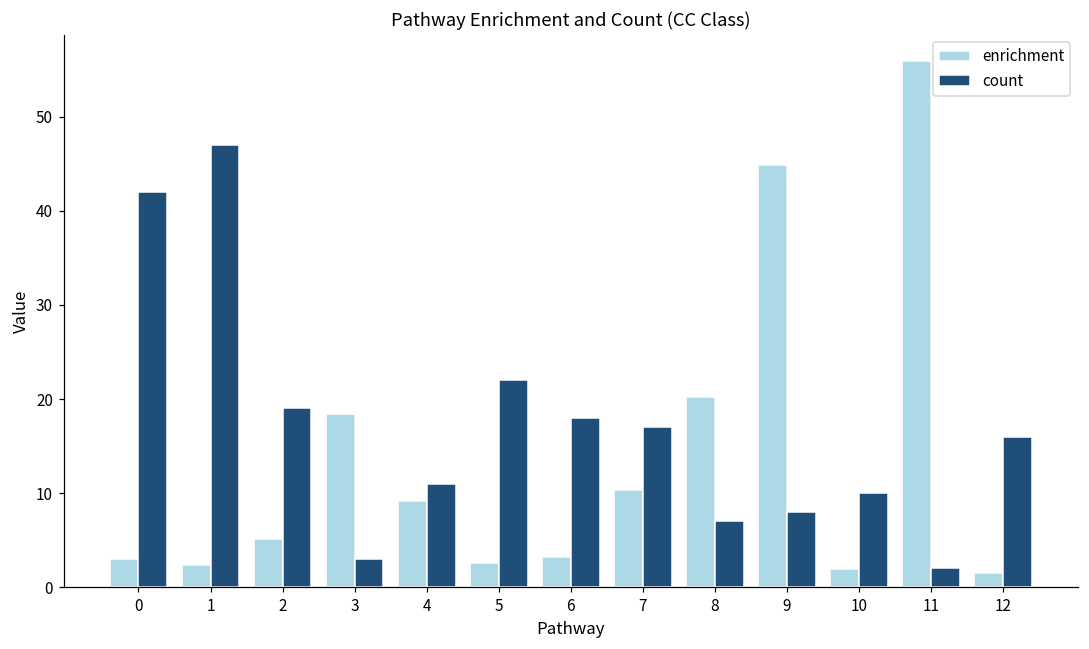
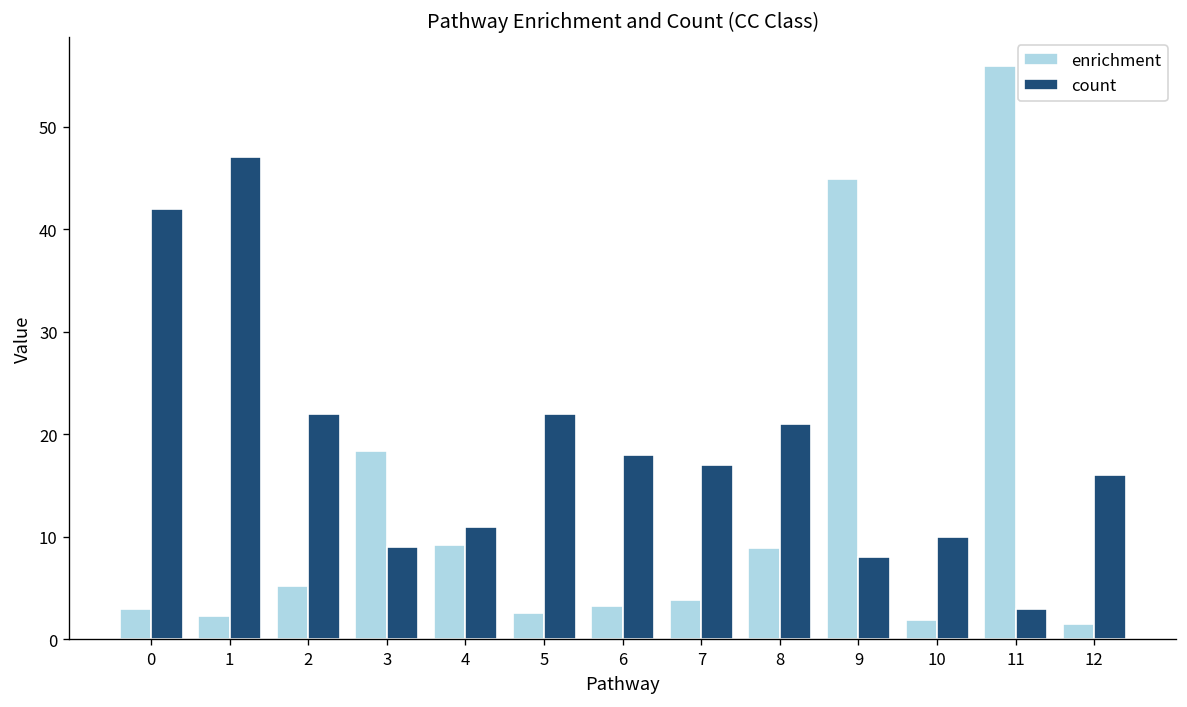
count, 2: 19 -> 22
count, 3: 3 -> 9
enrichment, 7: 10 -> 4
enrichment, 8: 20 -> 9
count, 8: 7 -> 21
count, 11: 2 -> 3
